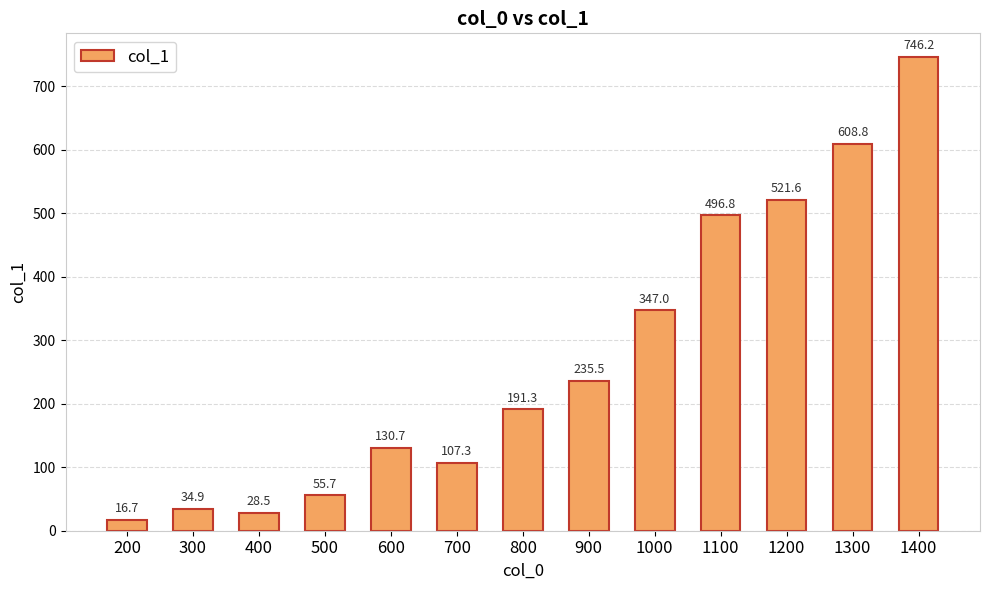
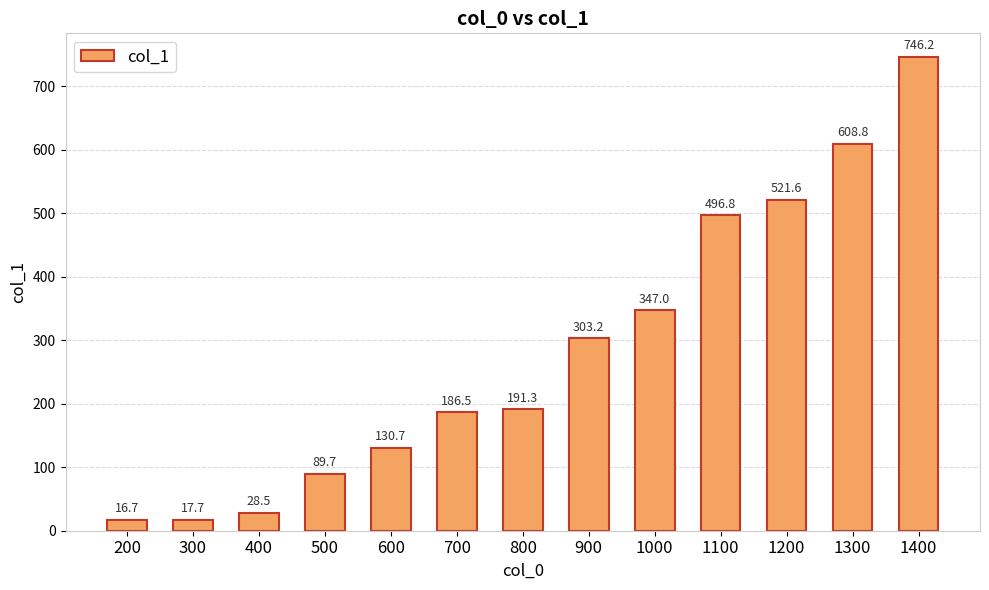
300: 34.9 -> 17.7
500: 55.7 -> 89.7
700: 107.3 -> 186.5
900: 235.5 -> 303.2
